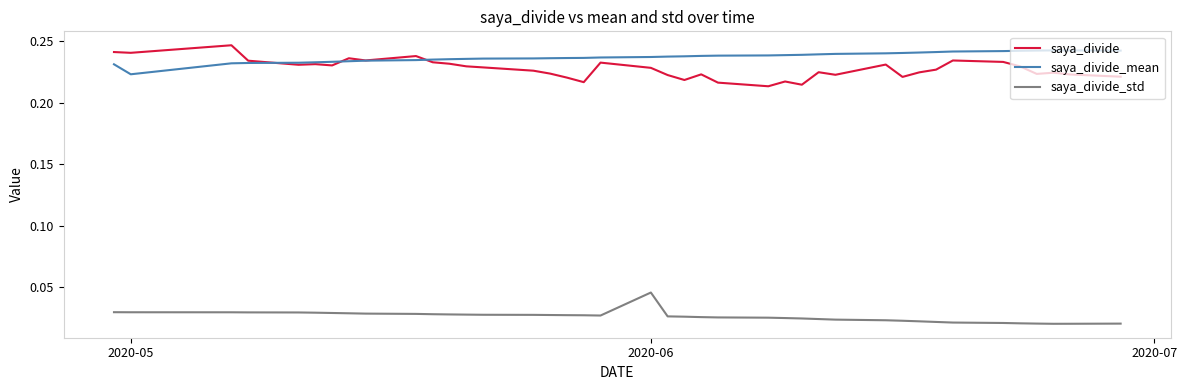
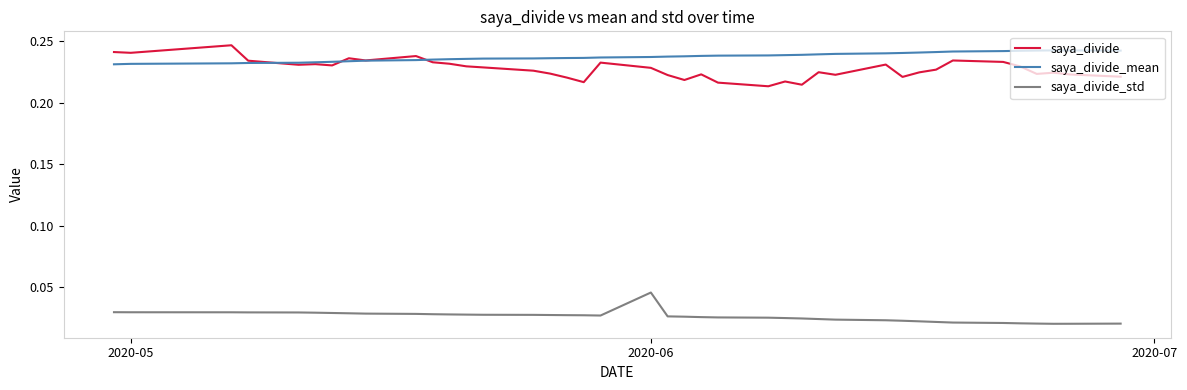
saya_divide_mean, 2020-05: 0.223 -> 0.232
